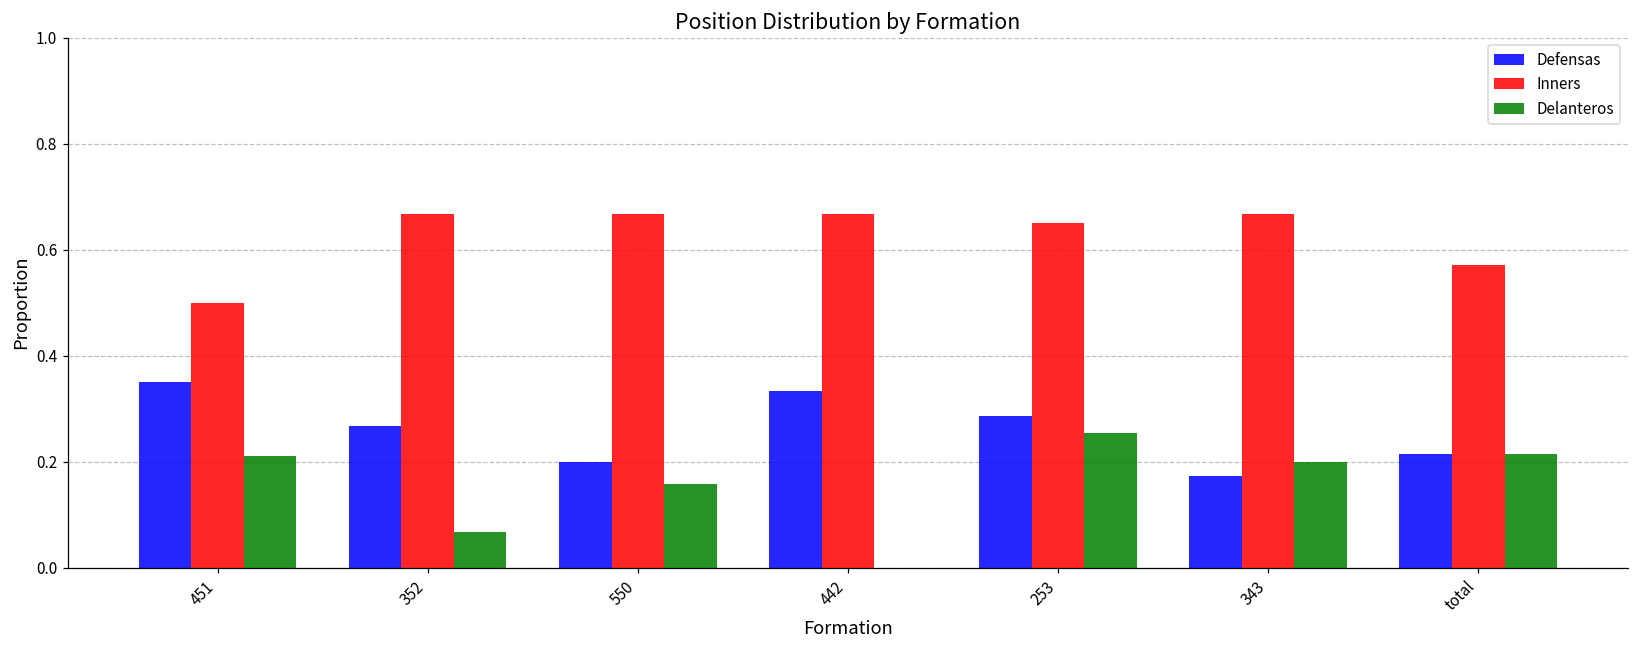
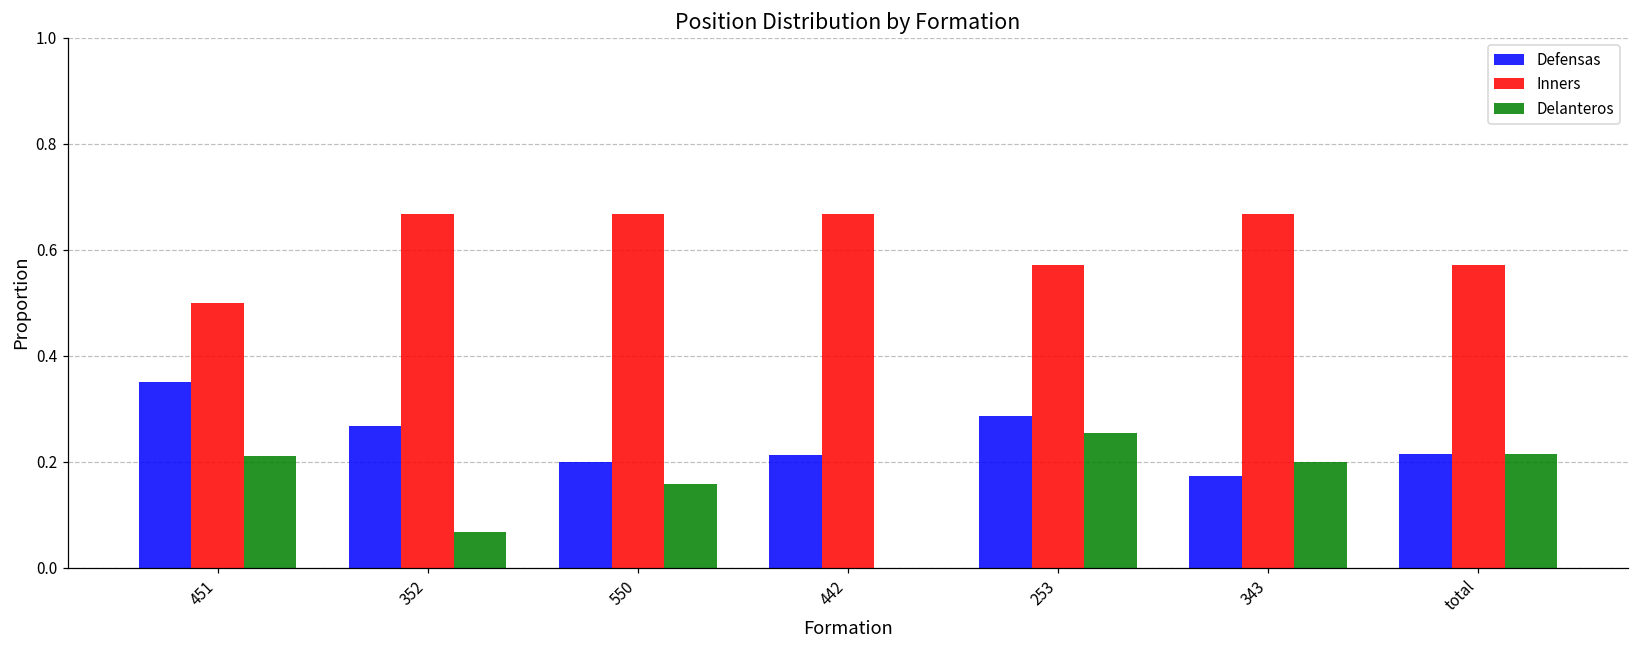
Defensas, 442: 0.33 -> 0.21
Inners, 253: 0.65 -> 0.57
